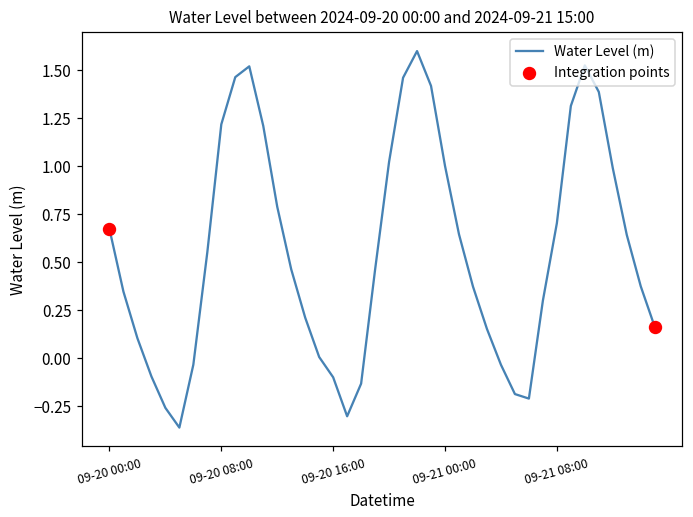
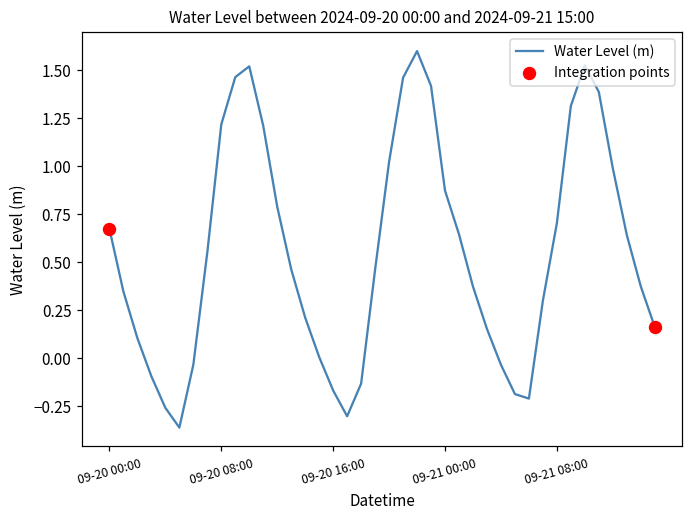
Water Level (m), 09-20 16:00: -0.10 -> -0.17
Water Level (m), 09-21 00:00: 1.00 -> 0.87
